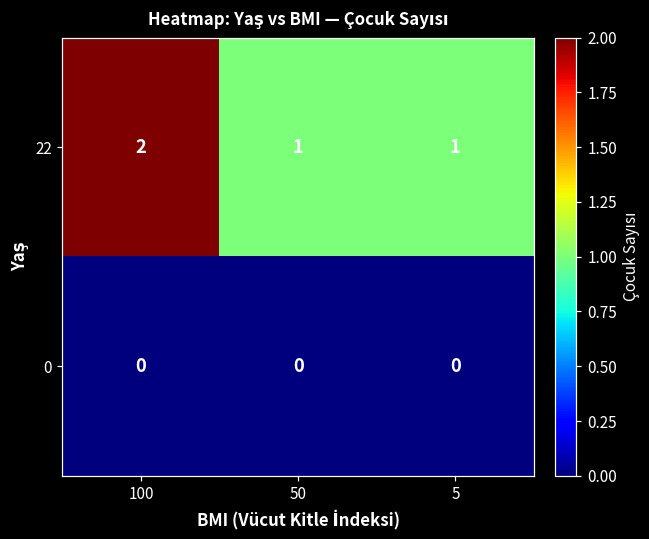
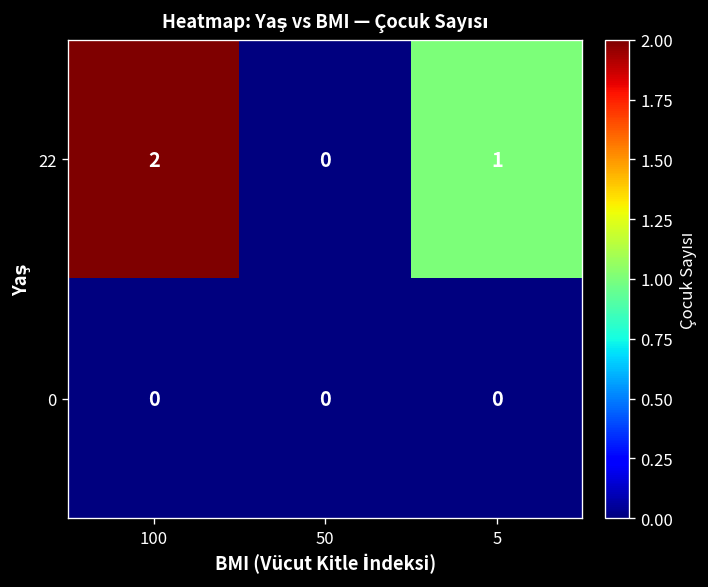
22, 50: 1 -> 0
